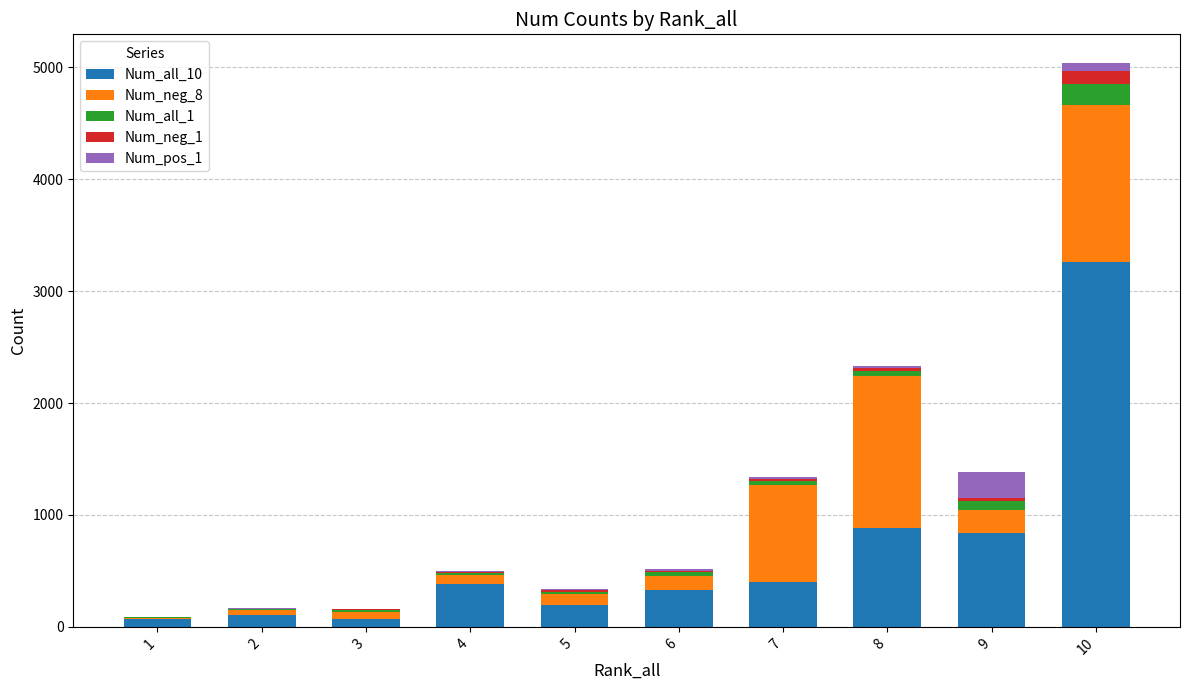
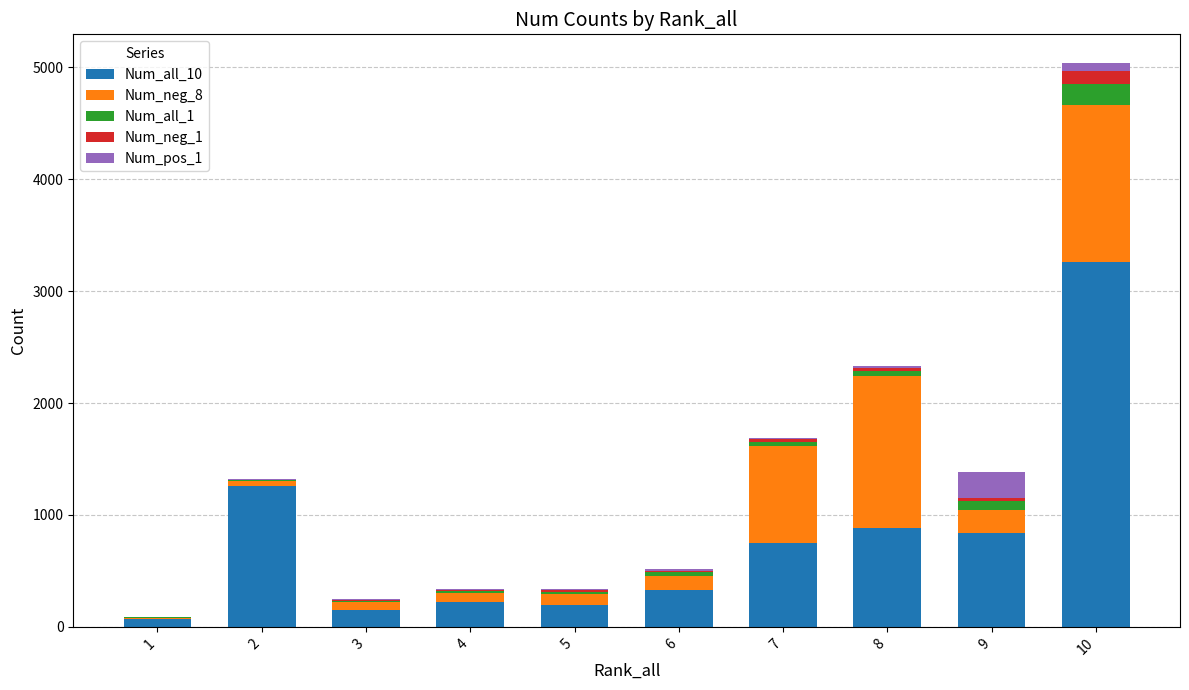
Num_all_10, 2: 100 -> 1260
Num_all_10, 3: 70 -> 150
Num_all_10, 4: 380 -> 220
Num_all_10, 7: 400 -> 750
